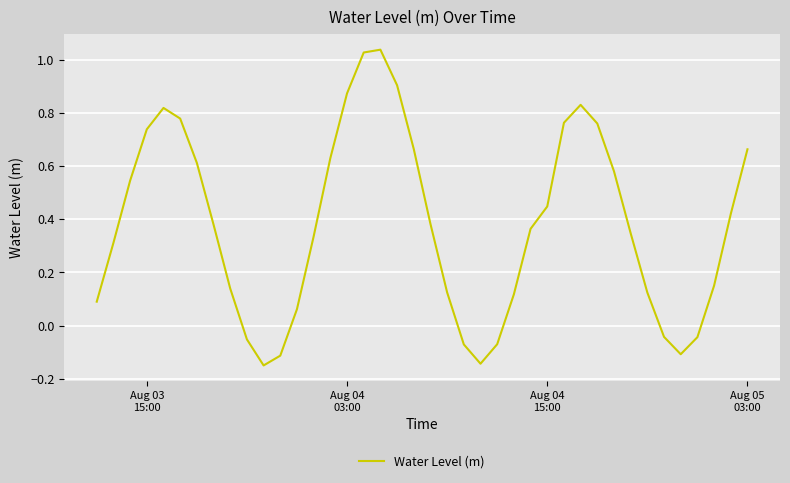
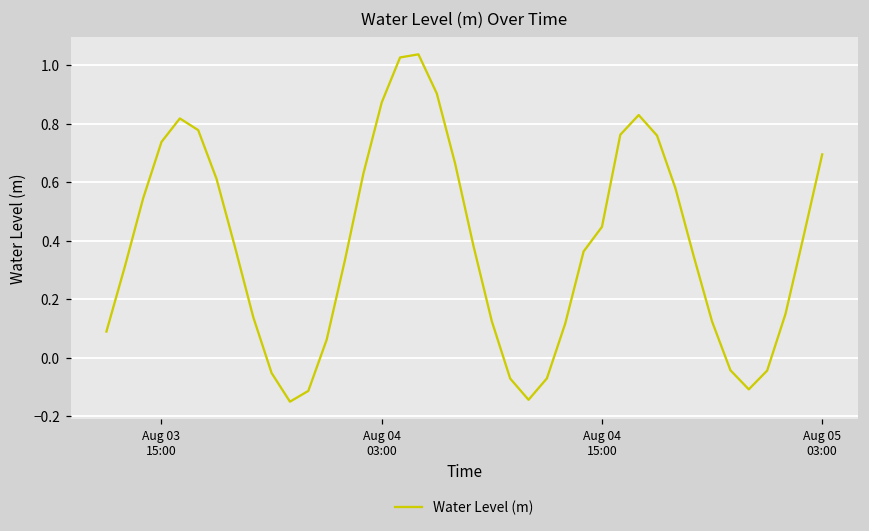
Aug 05 03:00: 0.66 -> 0.70
